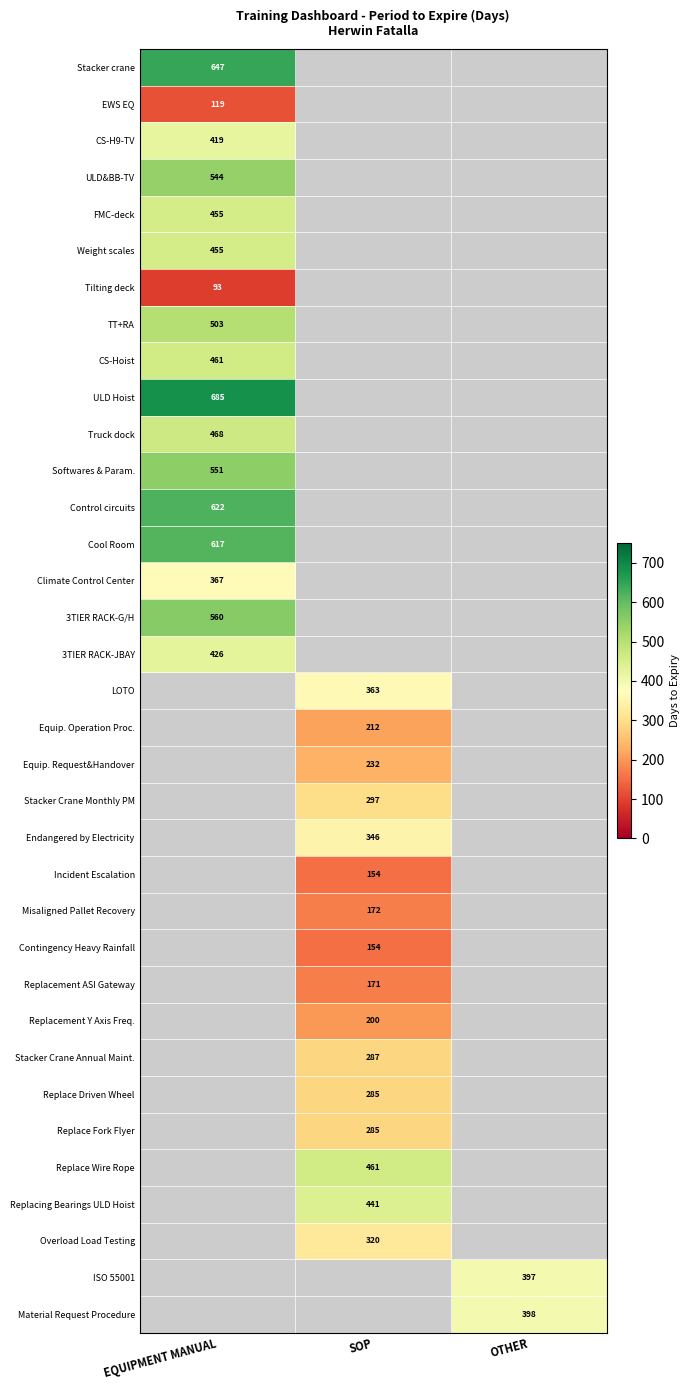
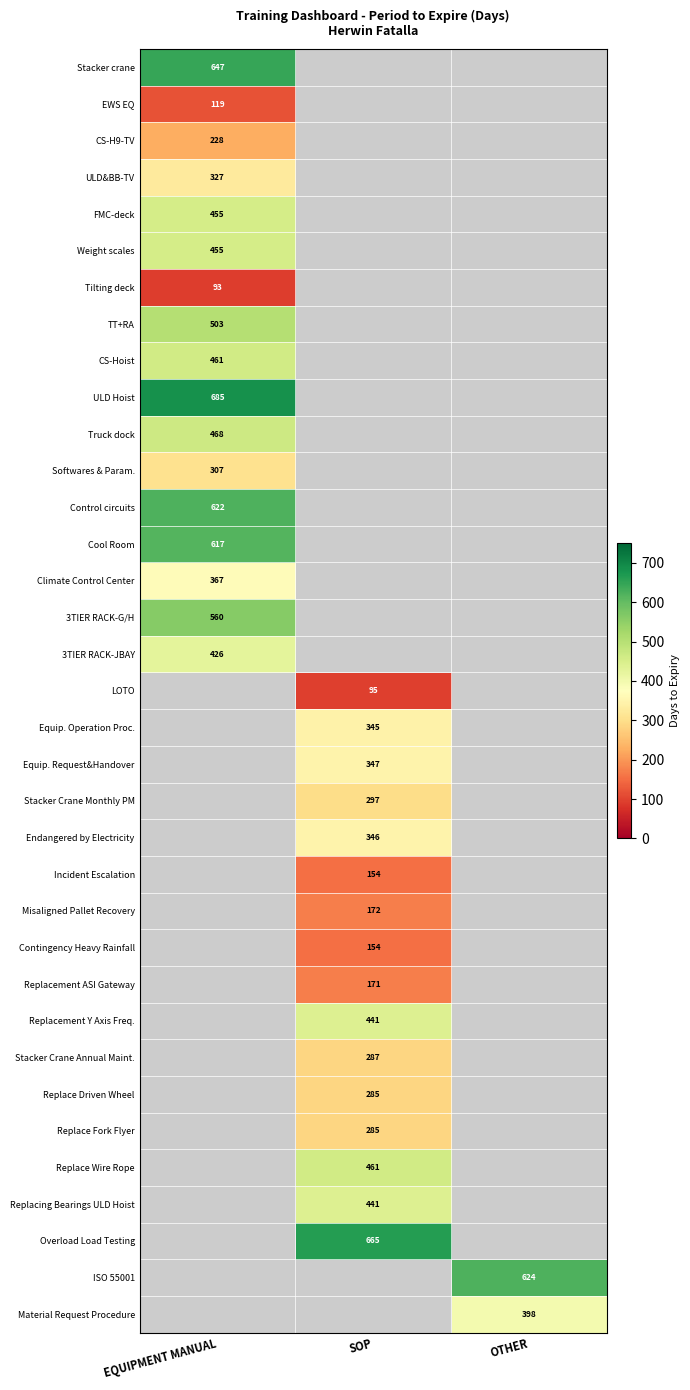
CS-H9-TV, EQUIPMENT MANUAL: 419 -> 228
ULD&BB-TV, EQUIPMENT MANUAL: 544 -> 327
Softwares & Param., EQUIPMENT MANUAL: 551 -> 307
LOTO, SOP: 363 -> 95
Equip. Operation Proc., SOP: 212 -> 345
Equip. Request&Handover, SOP: 232 -> 347
Replacement Y Axis Freq., SOP: 200 -> 441
Overload Load Testing, SOP: 320 -> 665
ISO 55001, OTHER: 397 -> 624
